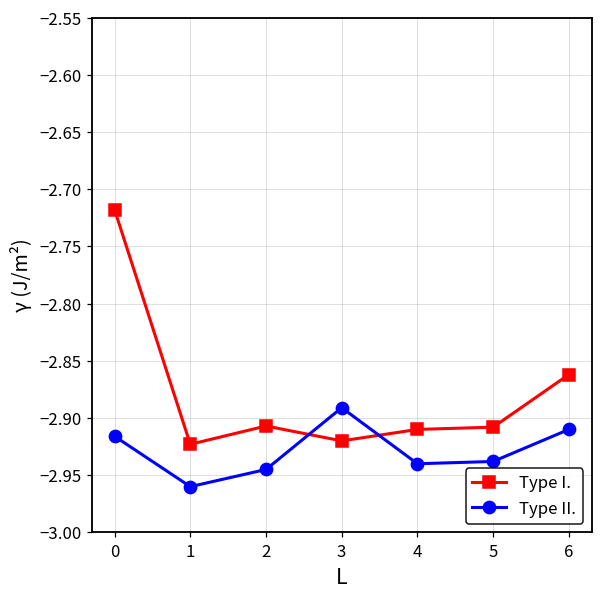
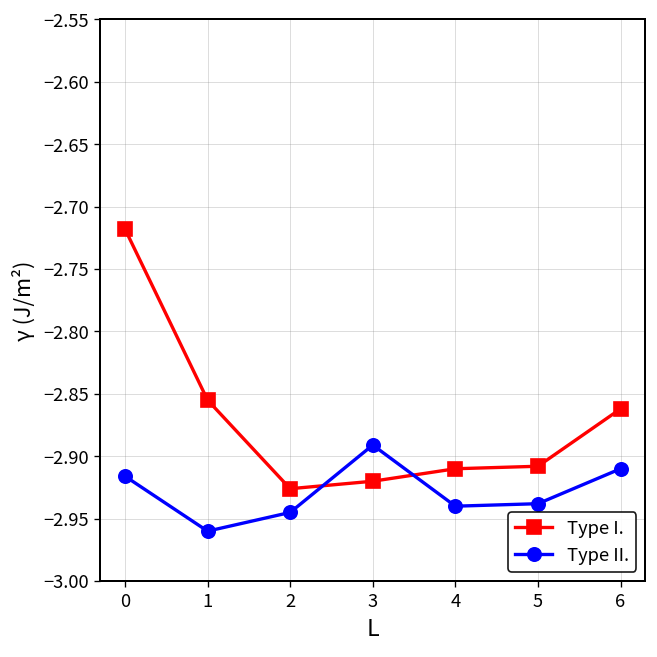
Type I., 1: -2.923 -> -2.855
Type I., 2: -2.907 -> -2.926
